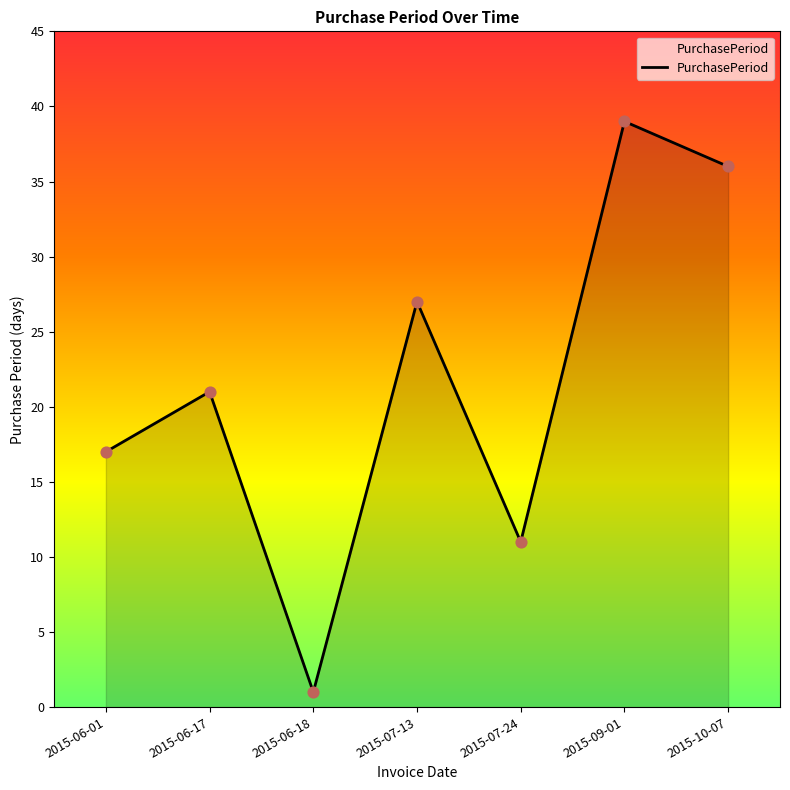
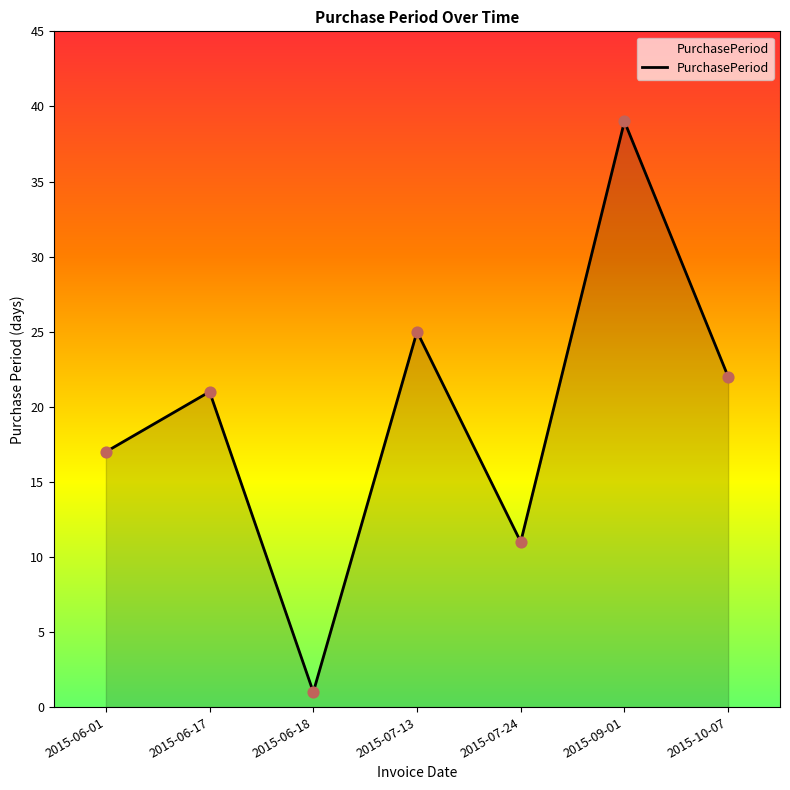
2015-07-13: 27 -> 25
2015-10-07: 36 -> 22
